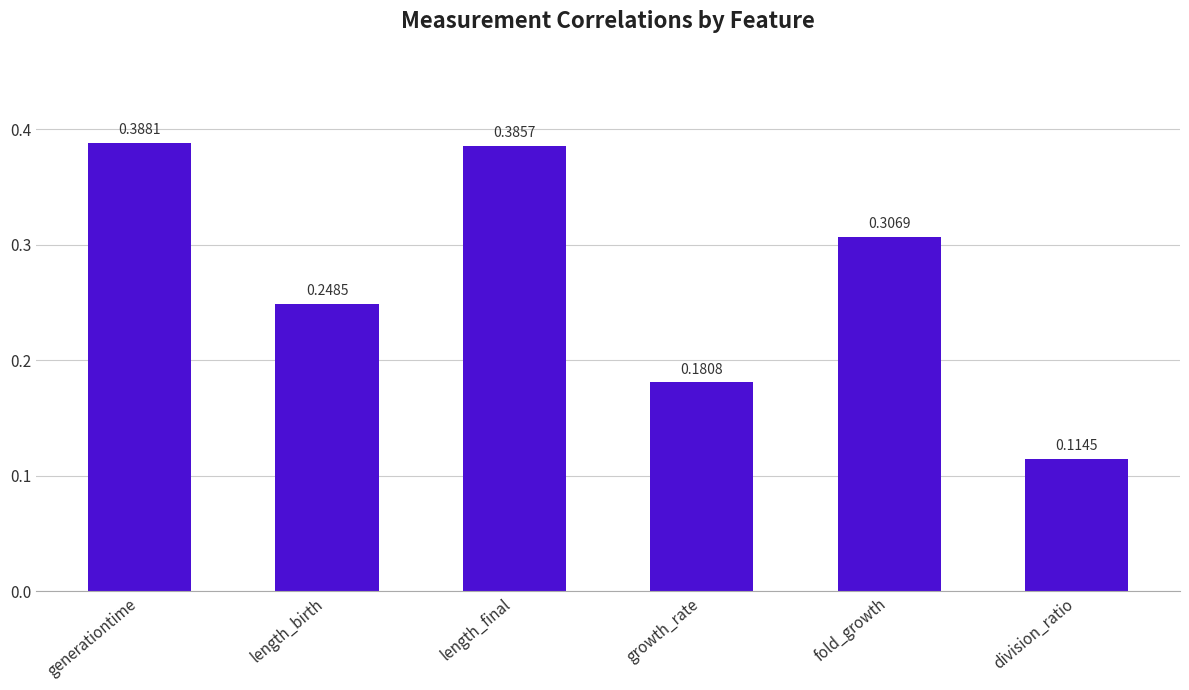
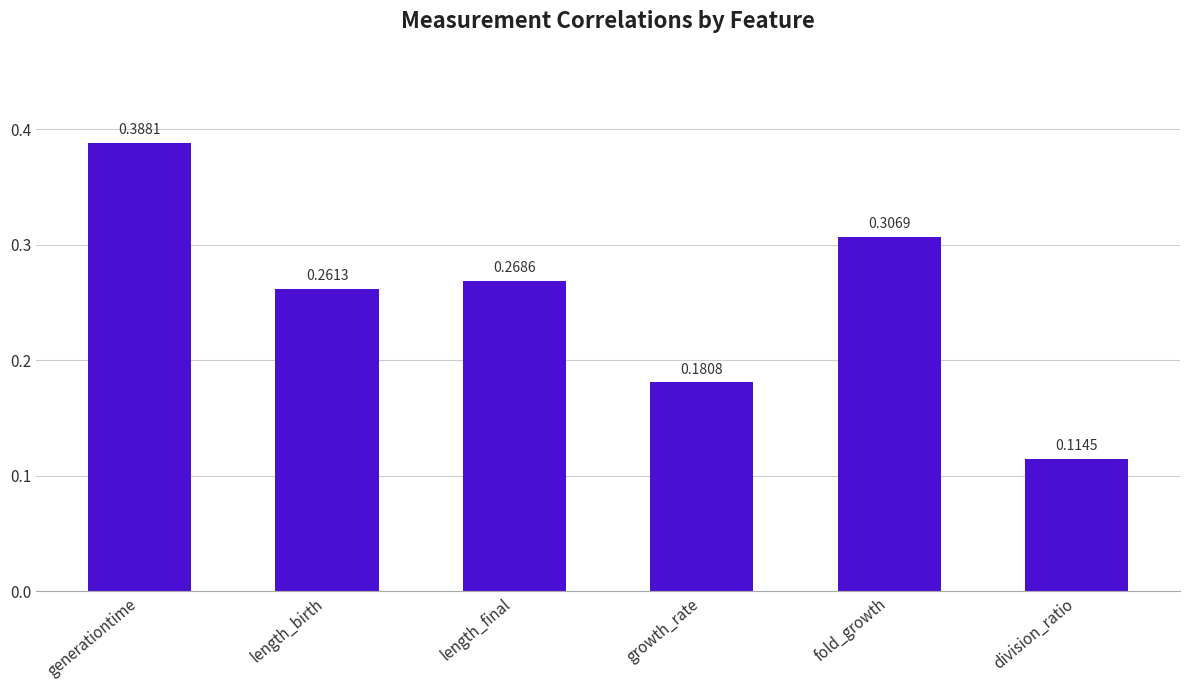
length_birth: 0.2485 -> 0.2613
length_final: 0.3857 -> 0.2686
